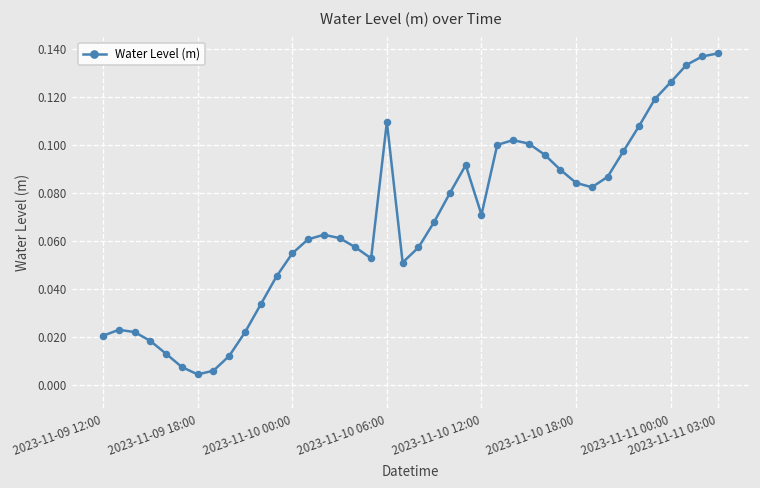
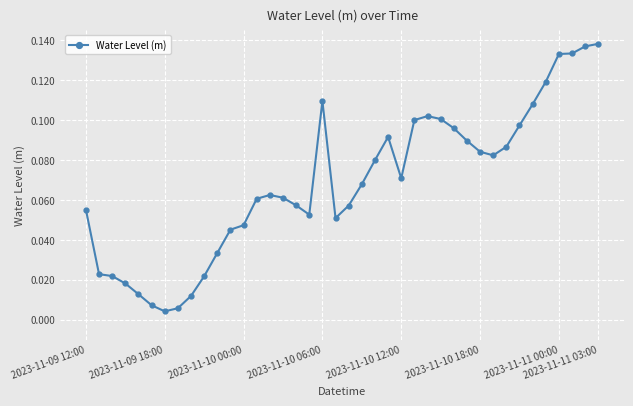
2023-11-09 12:00: 0.020 -> 0.055
2023-11-10 00:00: 0.055 -> 0.047
2023-11-11 00:00: 0.126 -> 0.133
